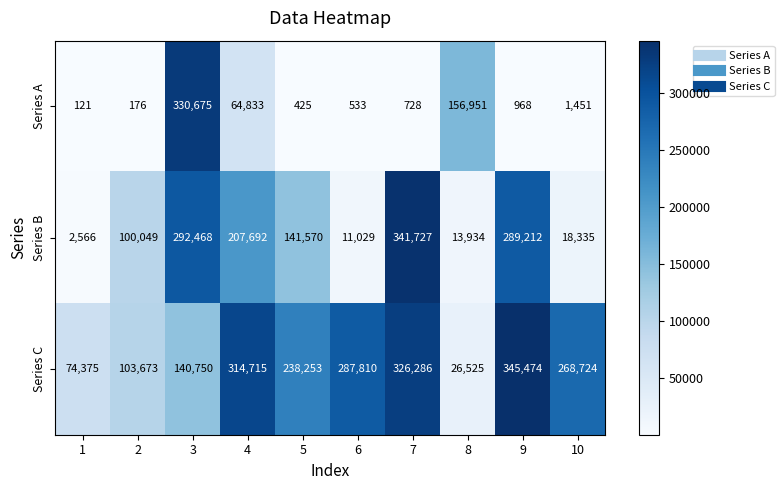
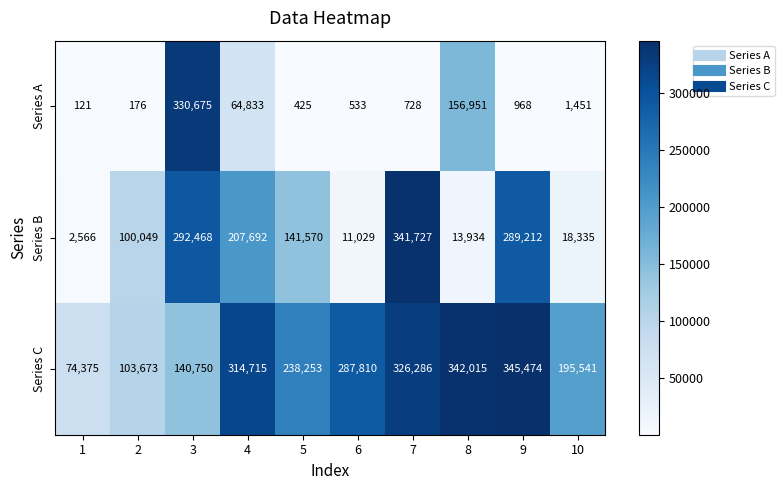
Series C, 8: 26,525 -> 342,015
Series C, 10: 268,724 -> 195,541
